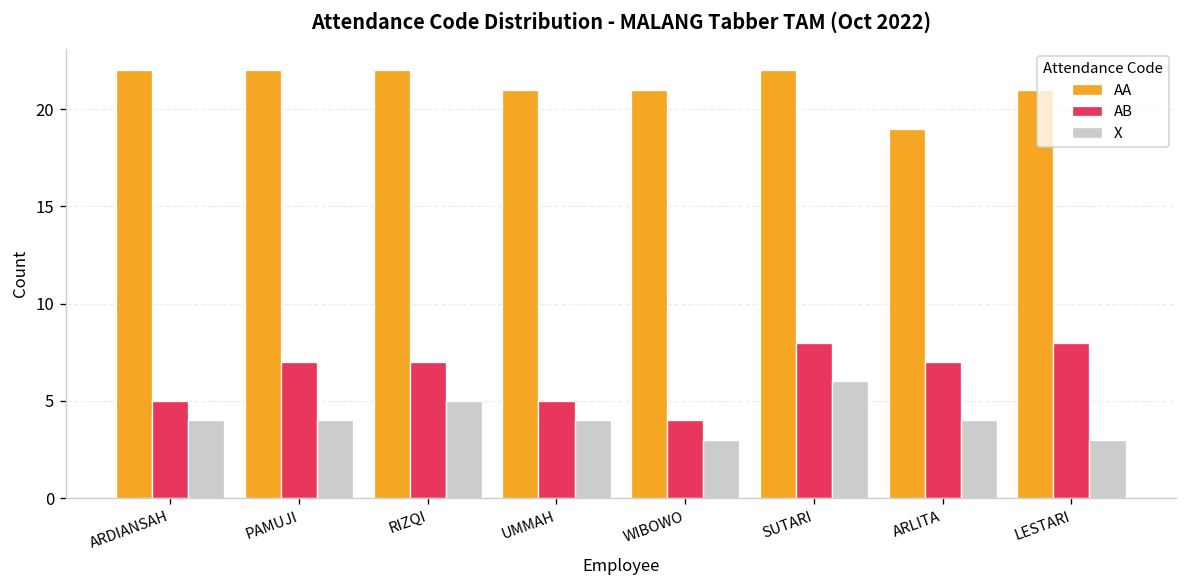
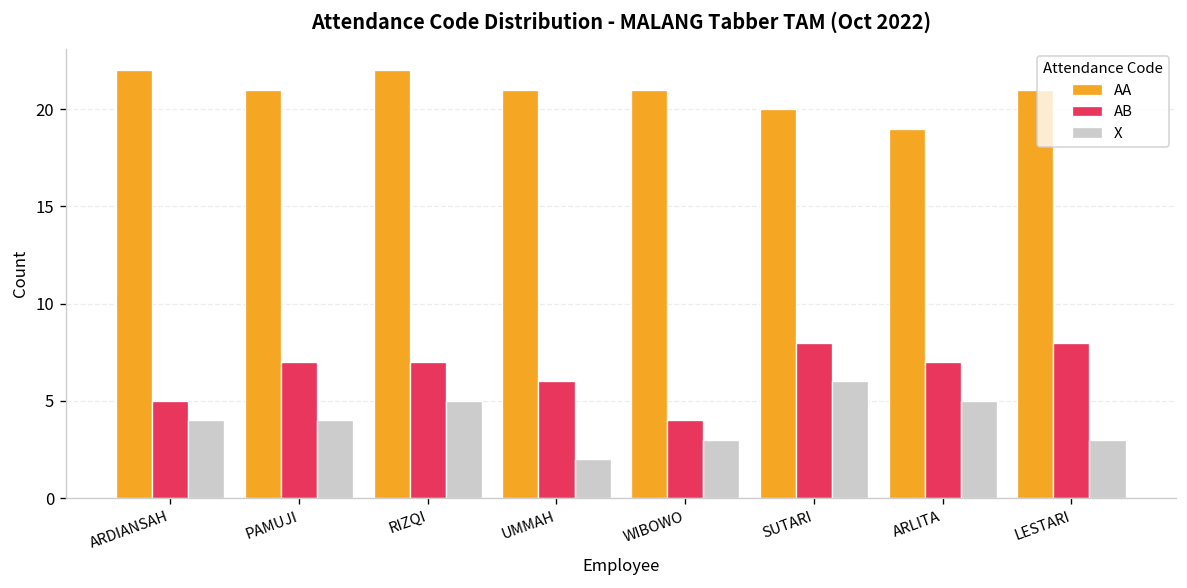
AA, PAMUJI: 22 -> 21
AB, UMMAH: 5 -> 6
X, UMMAH: 4 -> 2
AA, SUTARI: 22 -> 20
X, ARLITA: 4 -> 5
